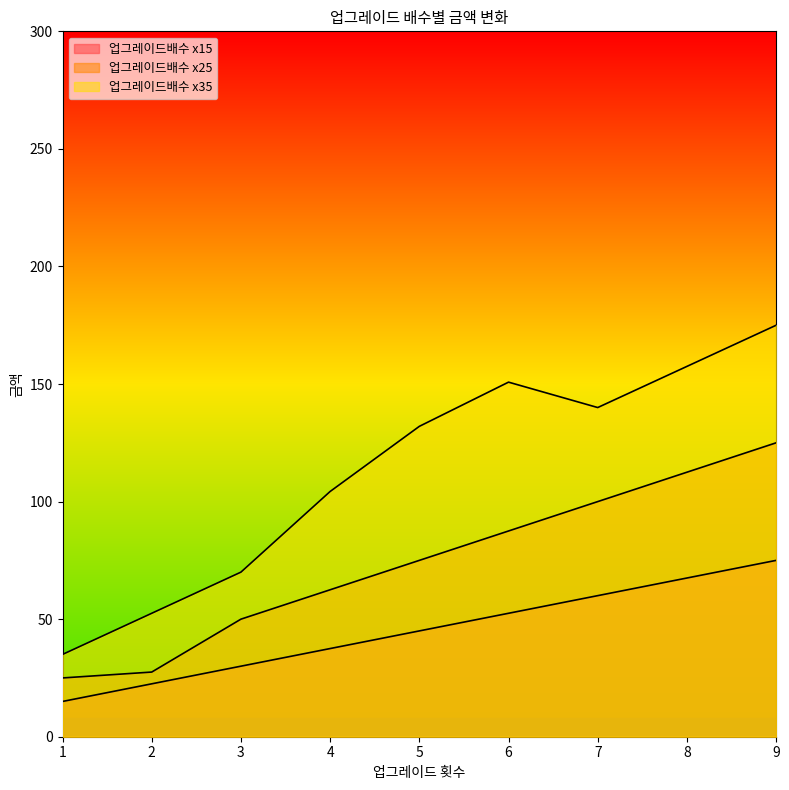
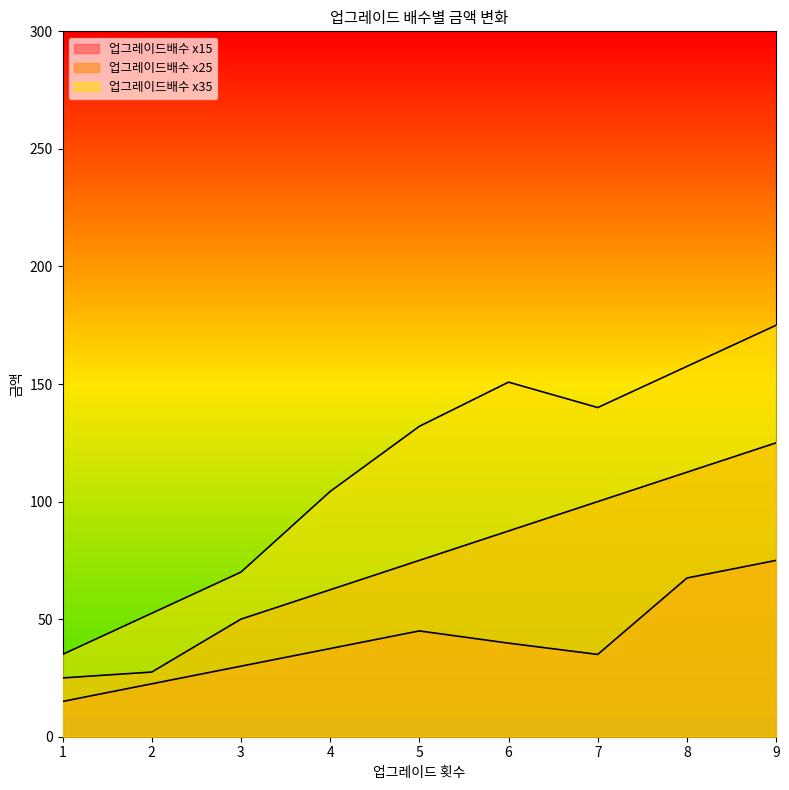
업그레이드배수 x15, 6: 53 -> 40
업그레이드배수 x15, 7: 60 -> 35
